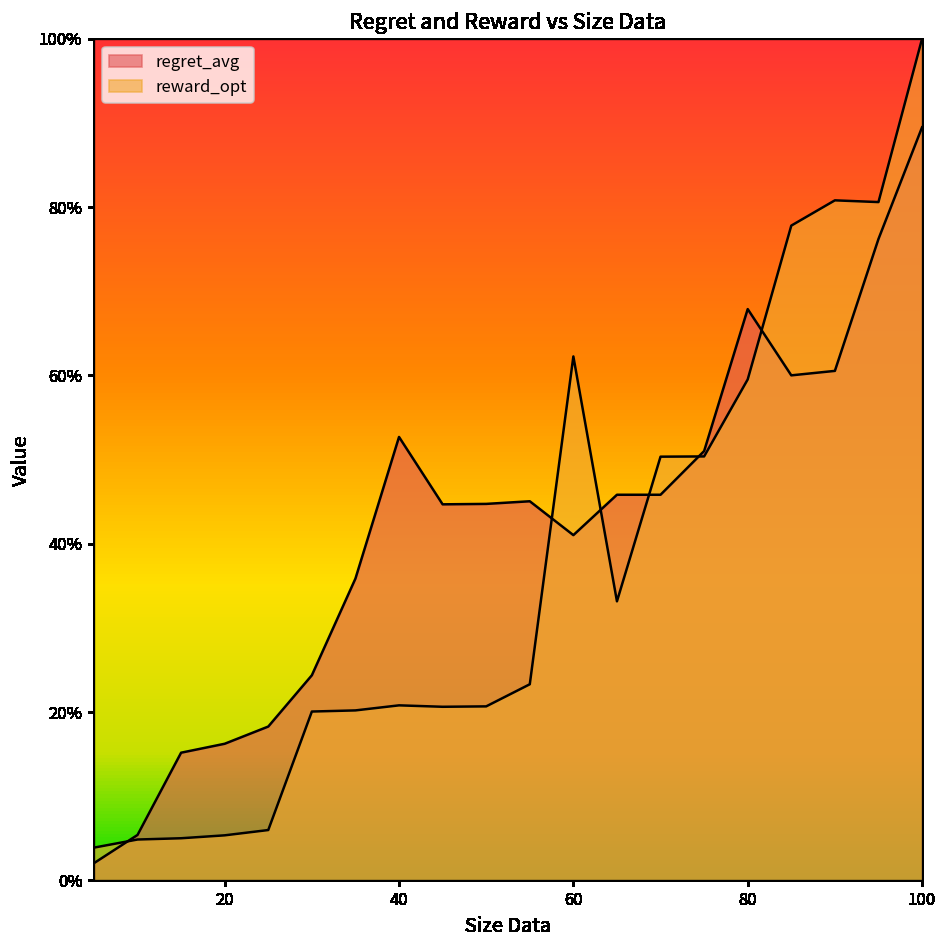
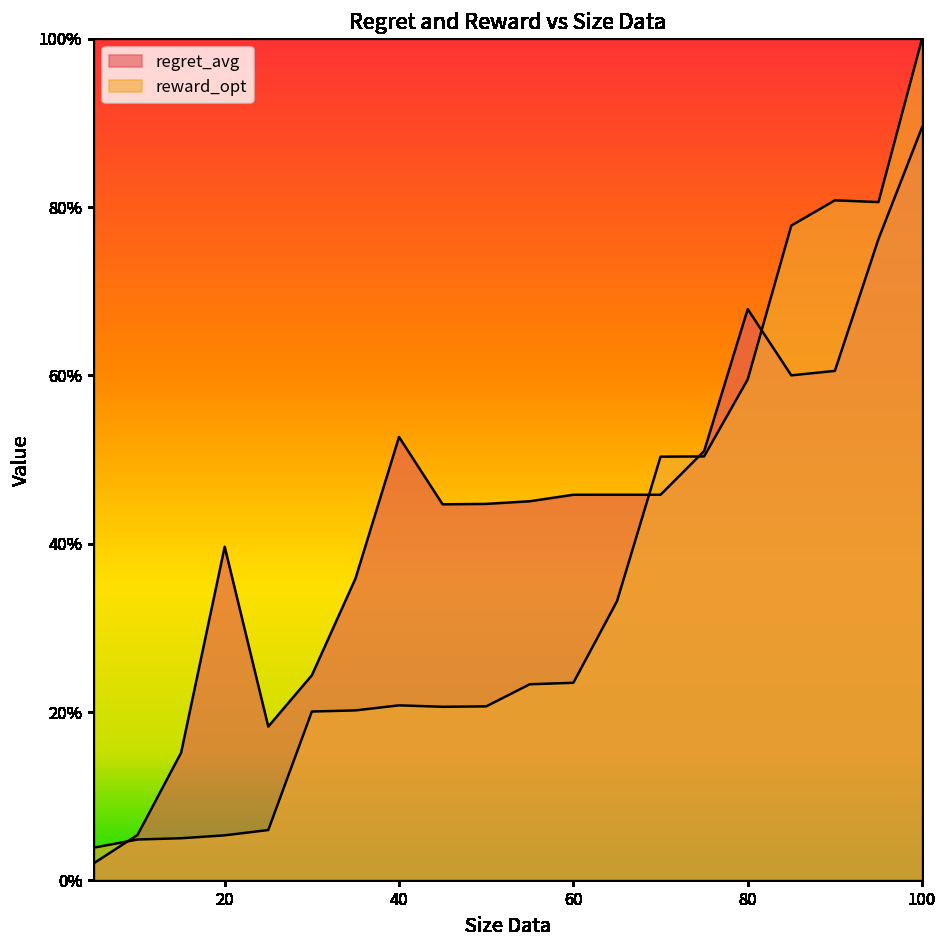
regret_avg, 20: 16% -> 40%
regret_avg, 60: 41% -> 46%
reward_opt, 60: 62% -> 23%
